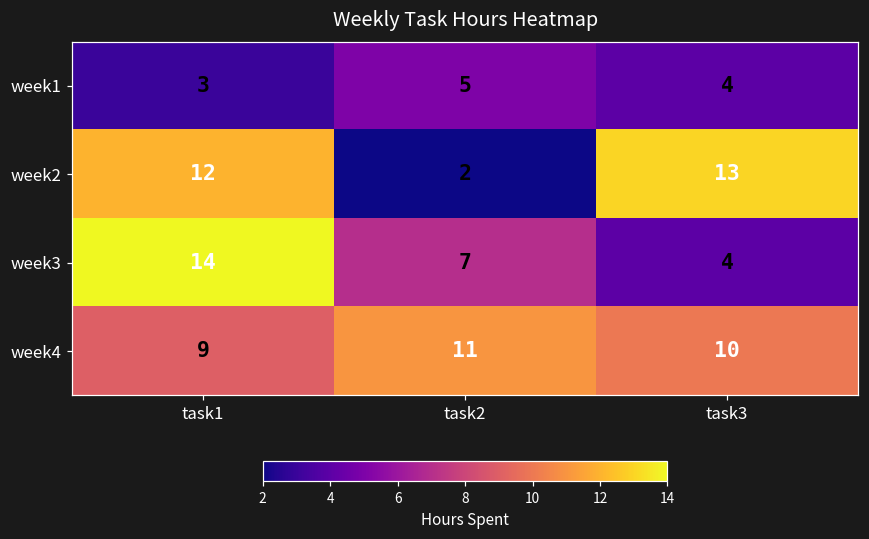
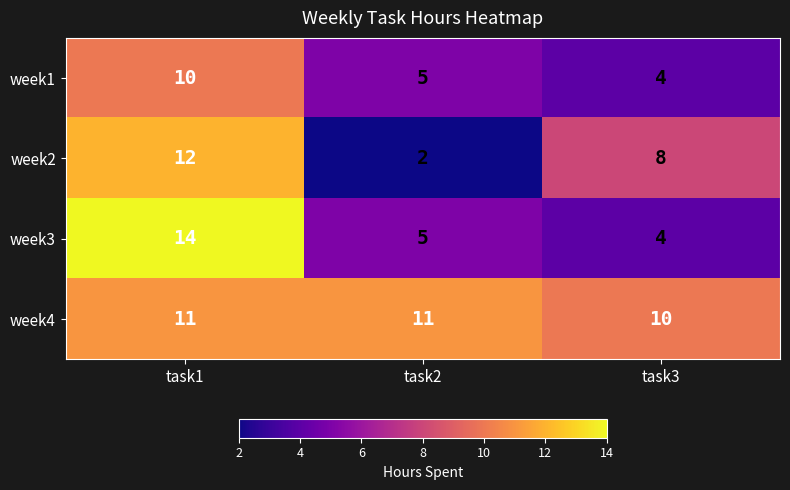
week1, task1: 3 -> 10
week2, task3: 13 -> 8
week3, task2: 7 -> 5
week4, task1: 9 -> 11
